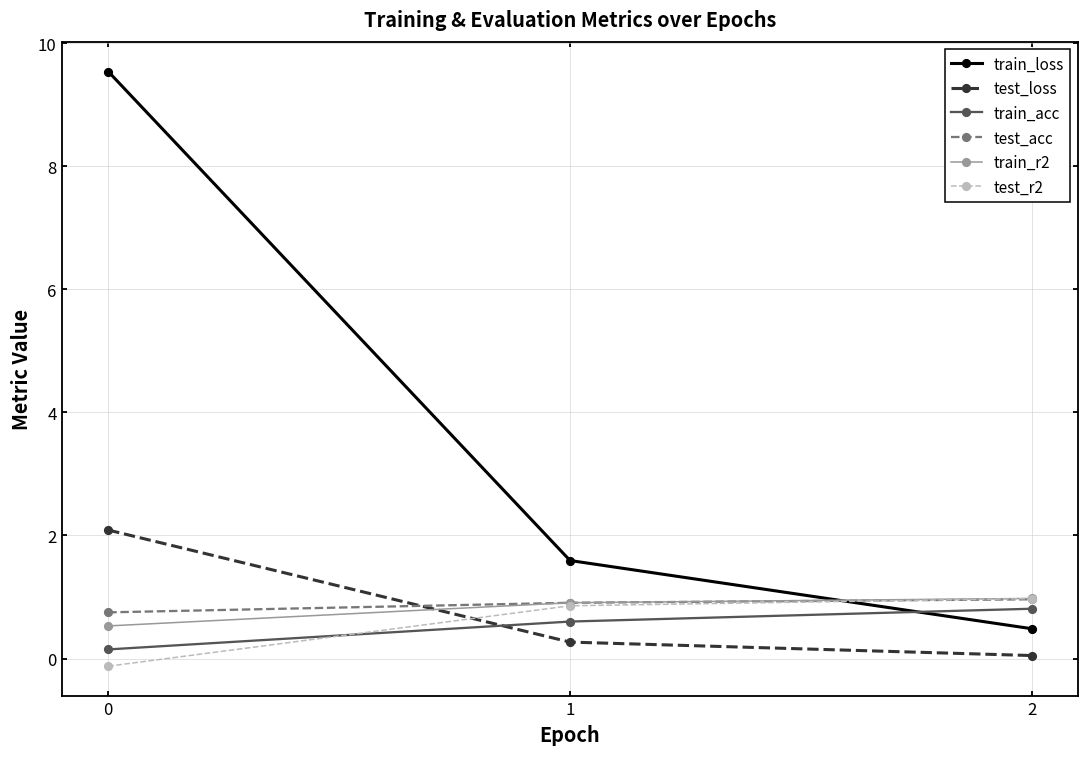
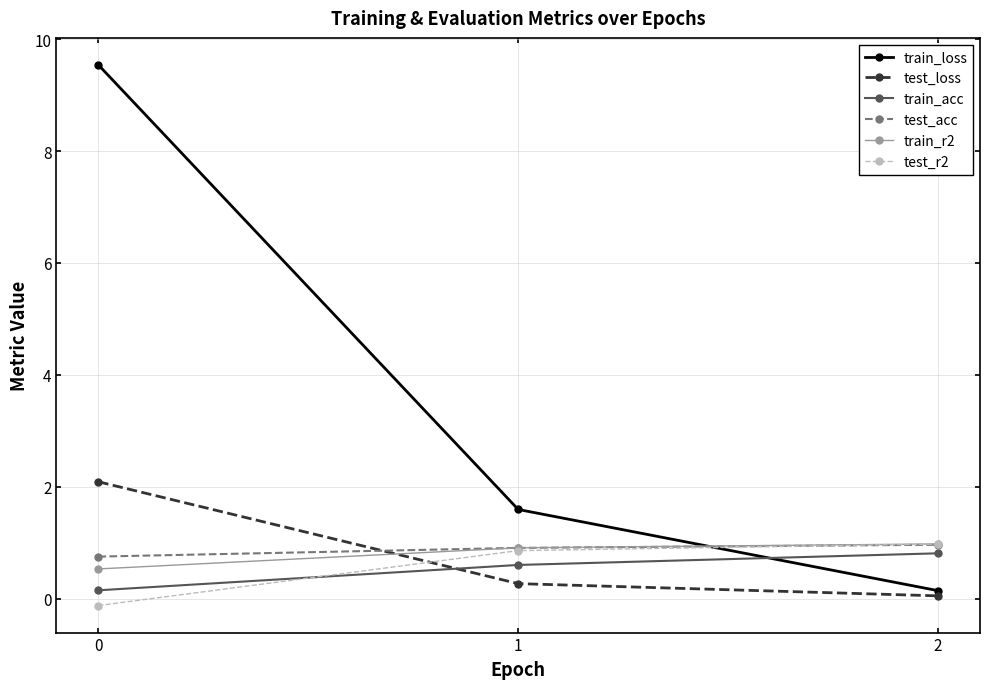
train_loss, 2: 0.5 -> 0.1
